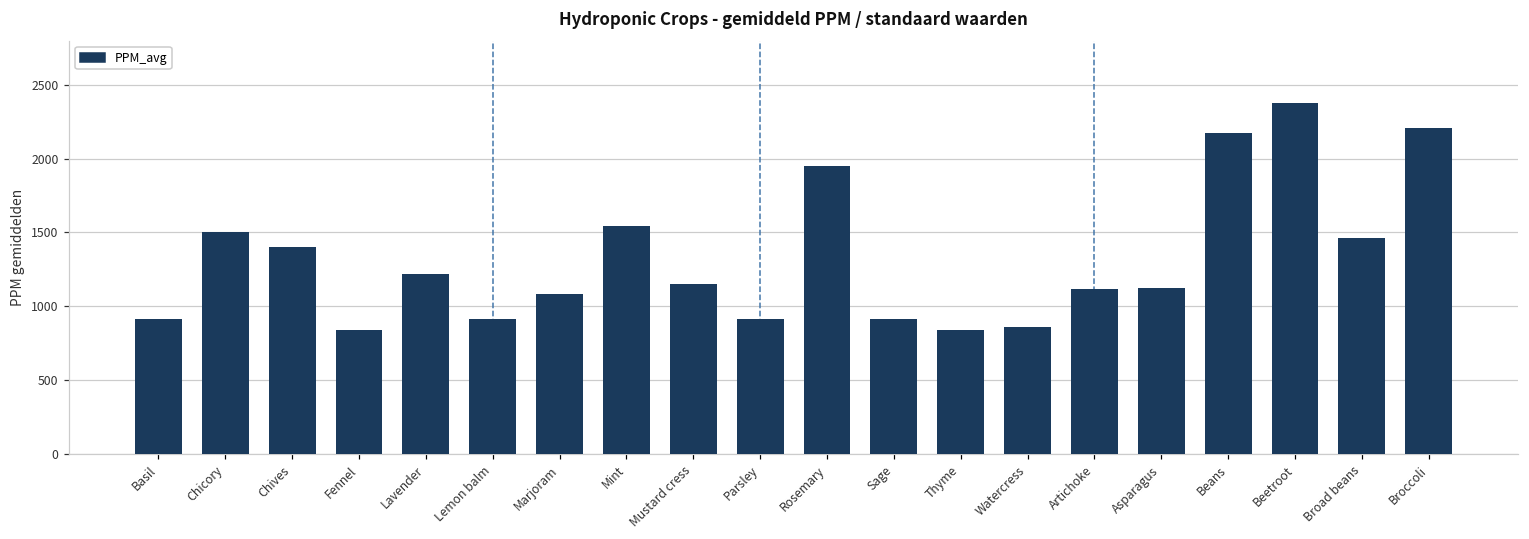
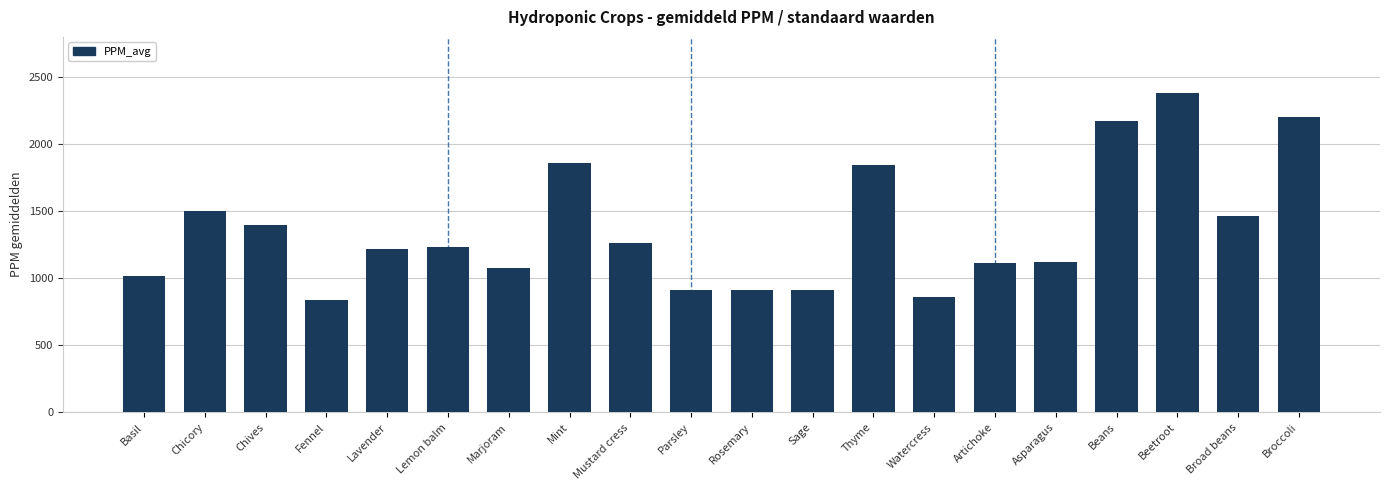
Basil: 910 -> 1020
Lemon balm: 910 -> 1240
Mint: 1540 -> 1860
Mustard cress: 1150 -> 1260
Rosemary: 1950 -> 910
Thyme: 840 -> 1850
